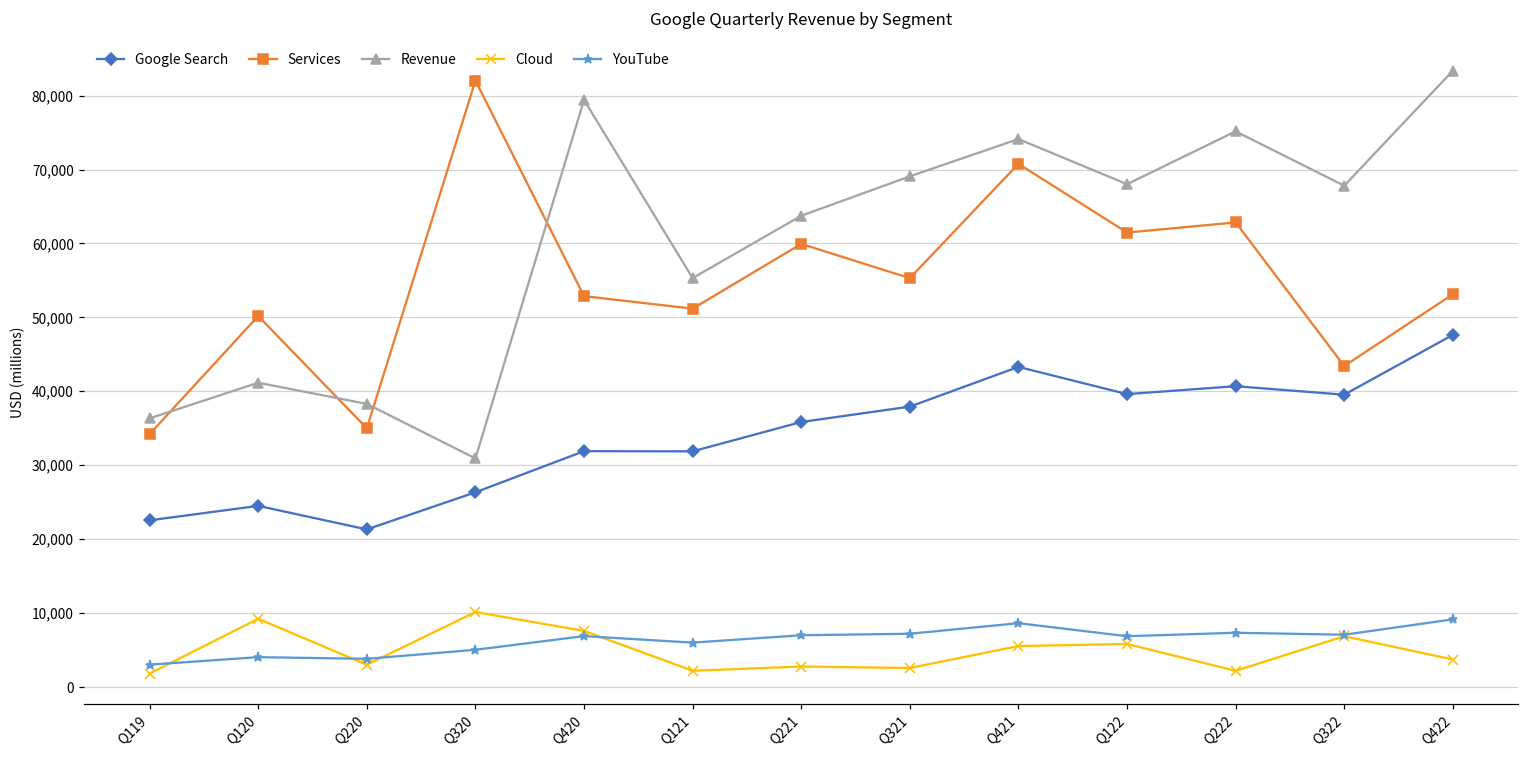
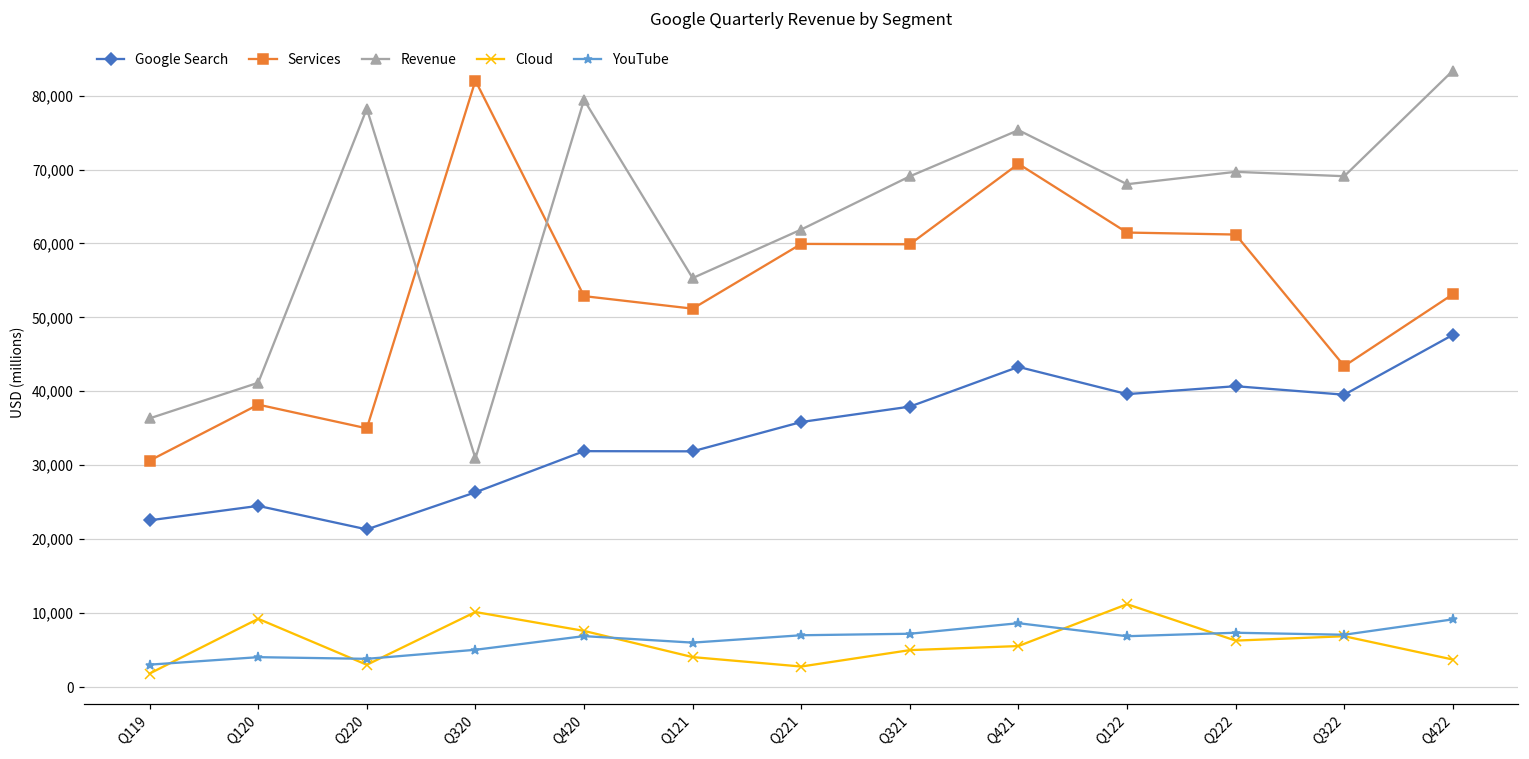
Services, Q119: 34,000 -> 31,000
Services, Q120: 50,000 -> 38,000
Revenue, Q220: 38,000 -> 78,000
Cloud, Q121: 2,000 -> 4,000
Revenue, Q221: 64,000 -> 62,000
Services, Q321: 55,000 -> 60,000
Cloud, Q321: 3,000 -> 5,000
Revenue, Q421: 74,000 -> 75,000
Cloud, Q122: 6,000 -> 11,000
Services, Q222: 63,000 -> 61,000
Revenue, Q222: 75,000 -> 70,000
Cloud, Q222: 2,000 -> 6,000
Revenue, Q322: 68,000 -> 69,000
